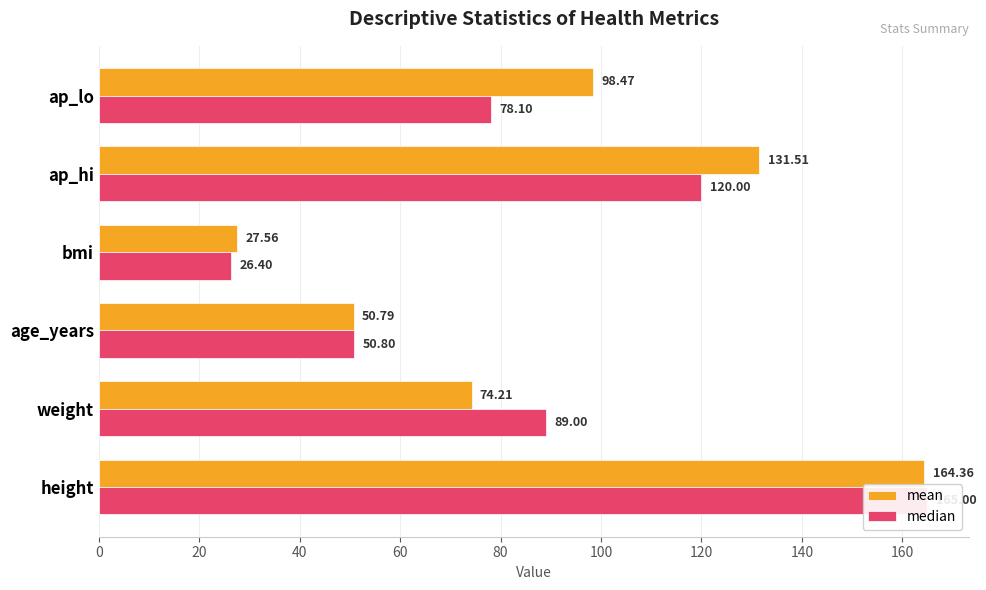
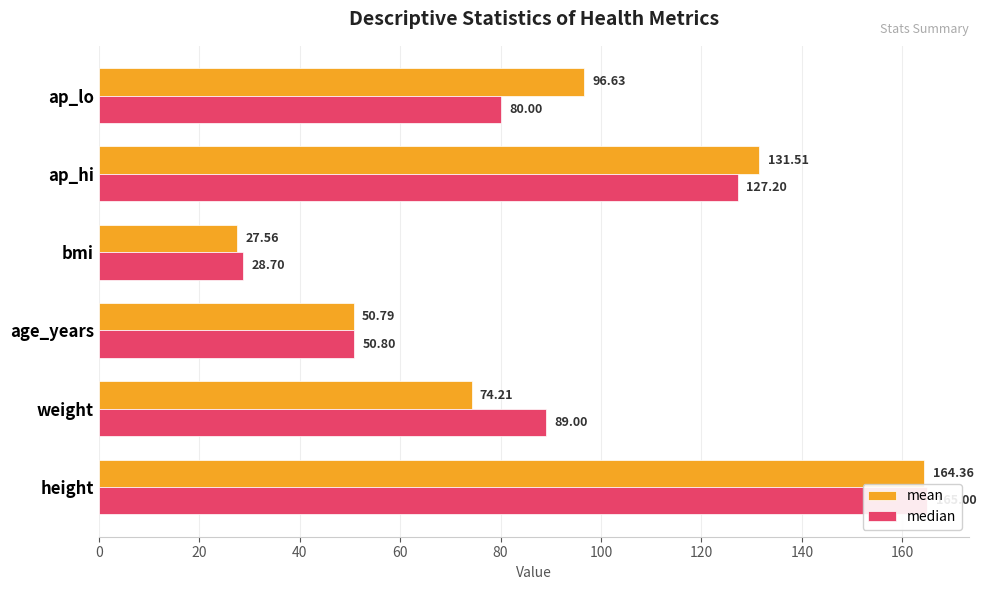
mean, ap_lo: 98.47 -> 96.63
median, ap_lo: 78.10 -> 80.00
median, ap_hi: 120.00 -> 127.20
median, bmi: 26.40 -> 28.70
